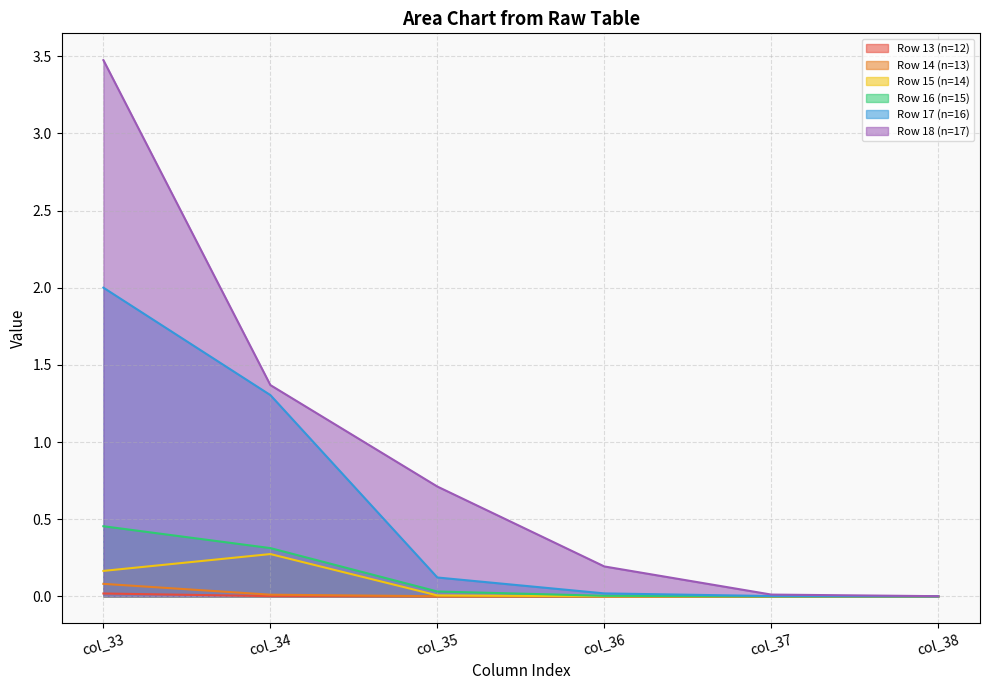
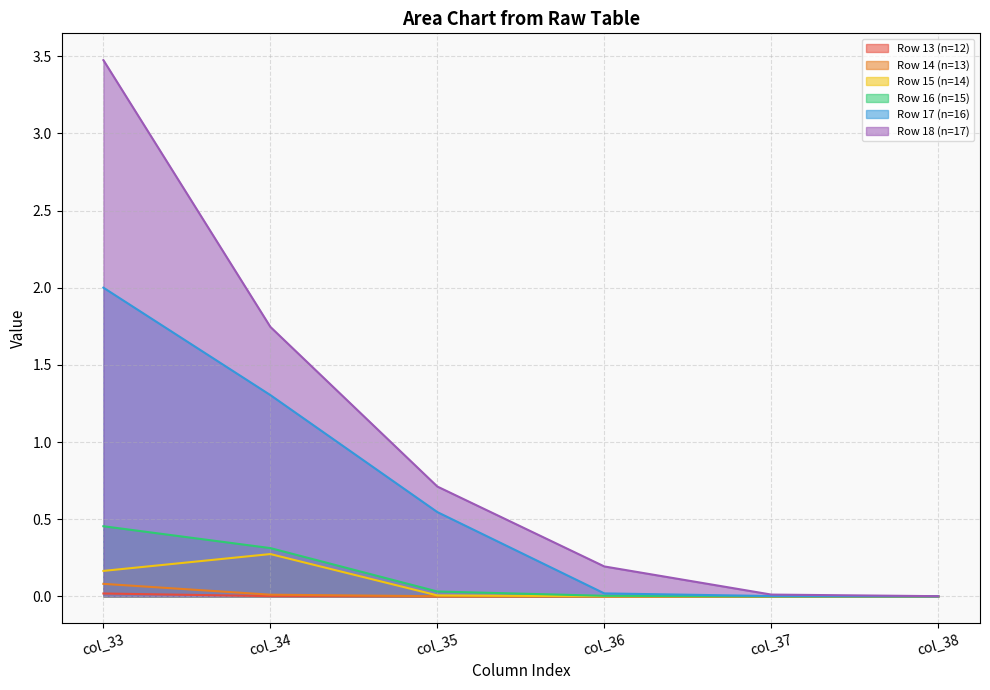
Row 18 (n=17), col_34: 1.37 -> 1.75
Row 17 (n=16), col_35: 0.12 -> 0.55
